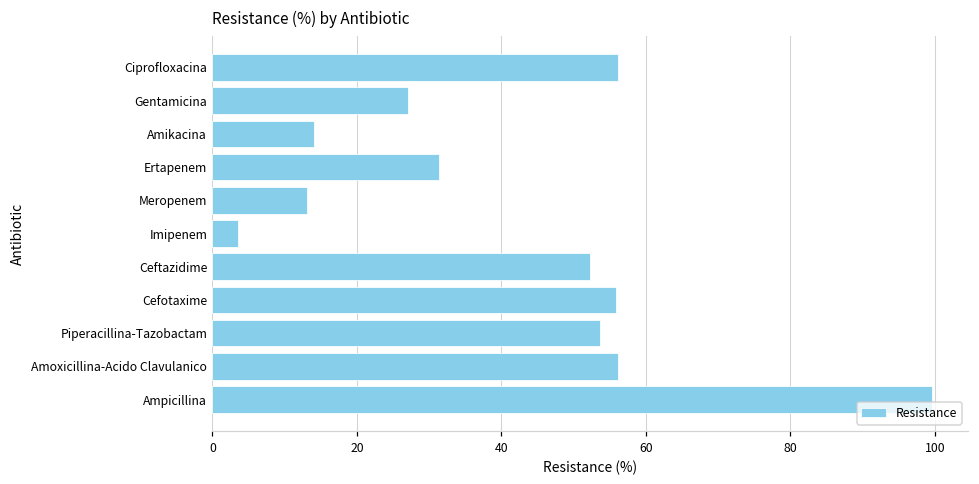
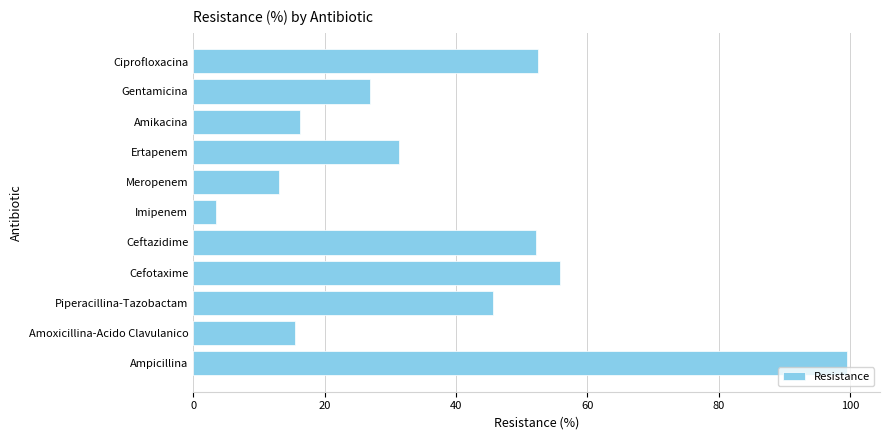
Ciprofloxacina: 56 -> 53
Amikacina: 14 -> 16
Piperacillina-Tazobactam: 54 -> 46
Amoxicillina-Acido Clavulanico: 56 -> 16
